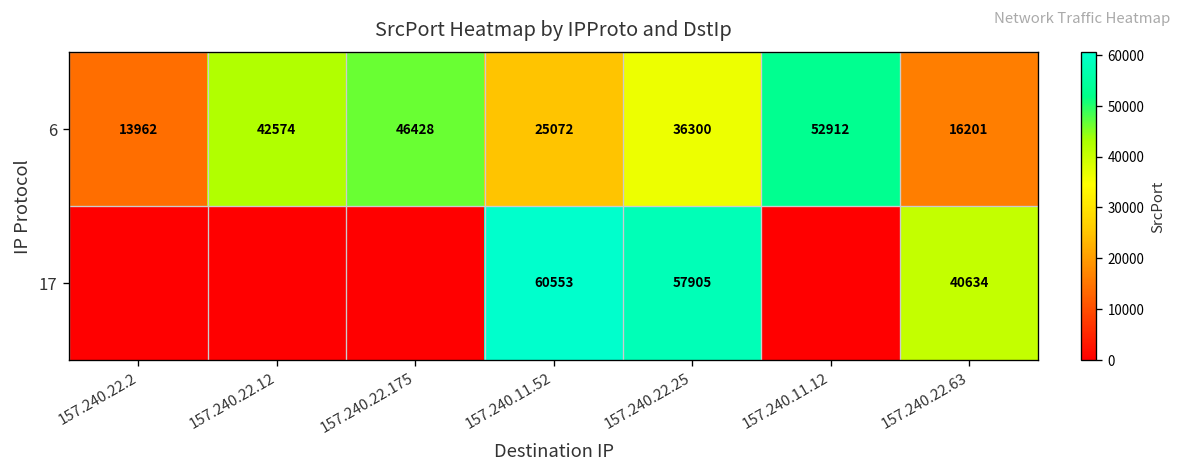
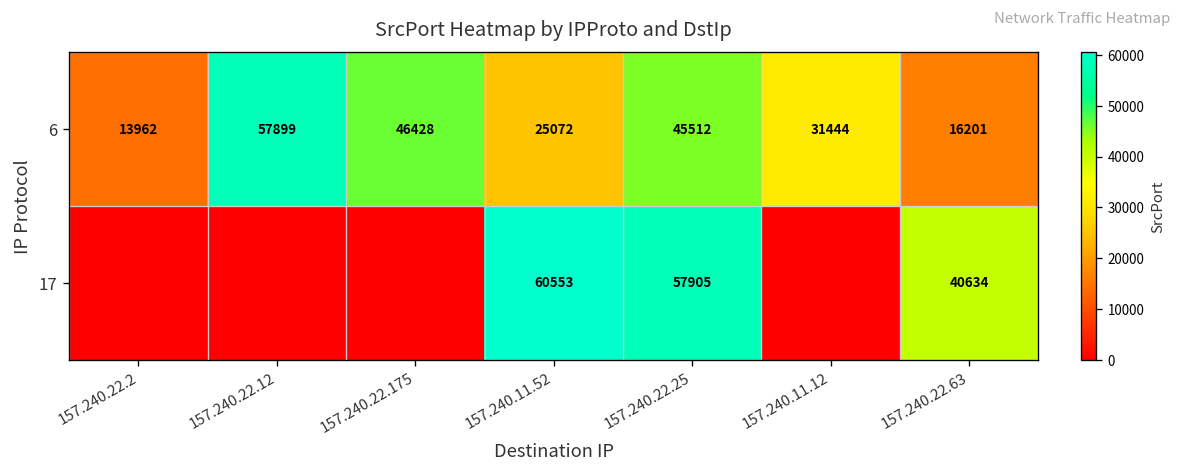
6, 157.240.22.12: 42574 -> 57899
6, 157.240.22.25: 36300 -> 45512
6, 157.240.11.12: 52912 -> 31444
